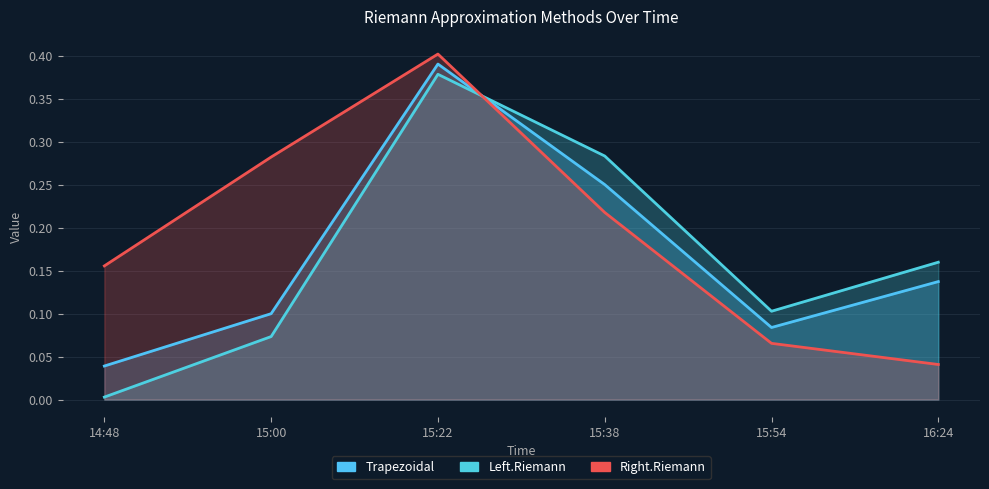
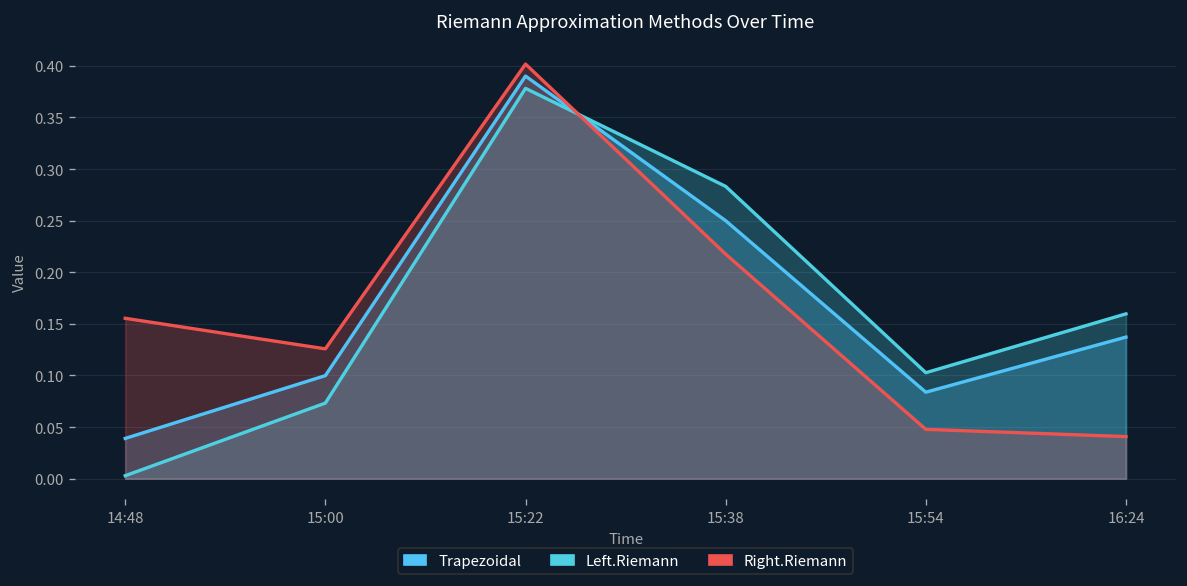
Right.Riemann, 15:00: 0.28 -> 0.13
Right.Riemann, 15:54: 0.07 -> 0.05
